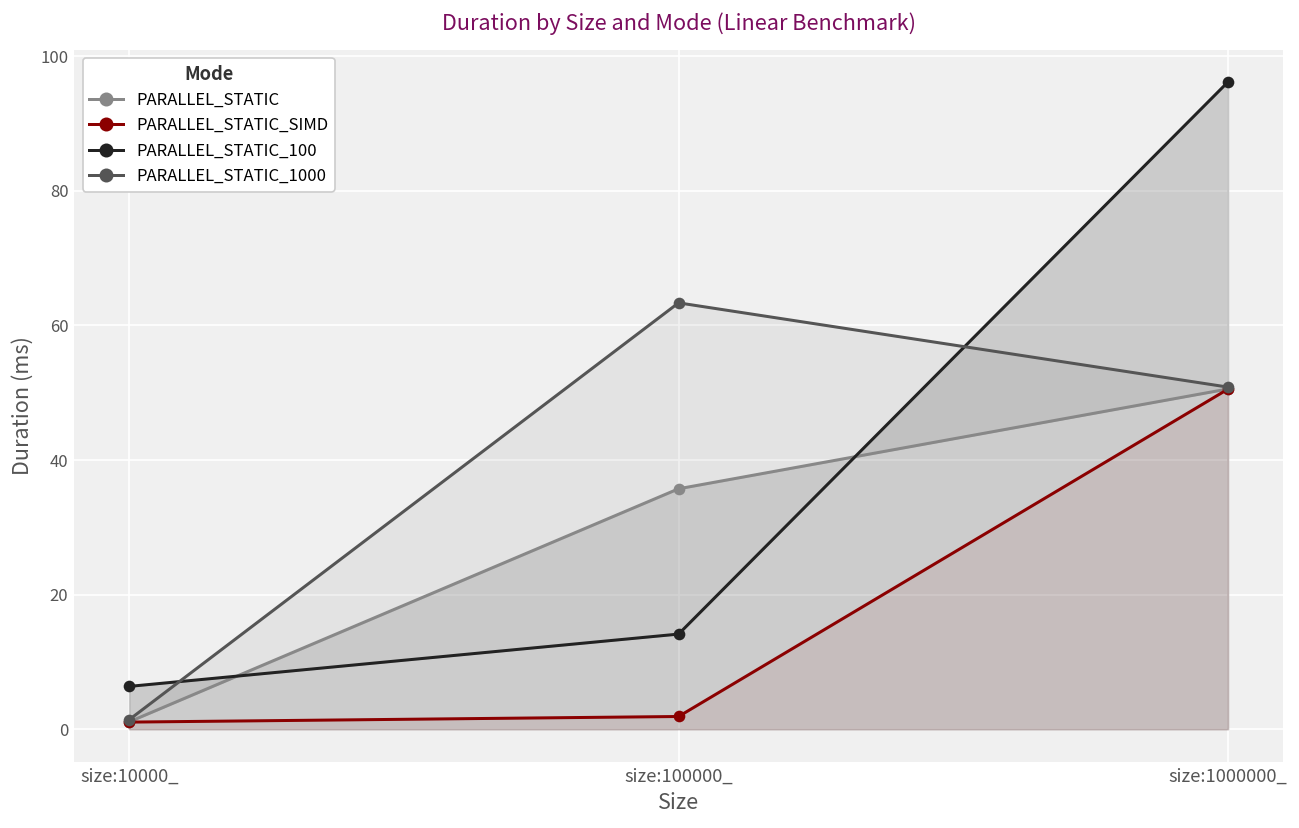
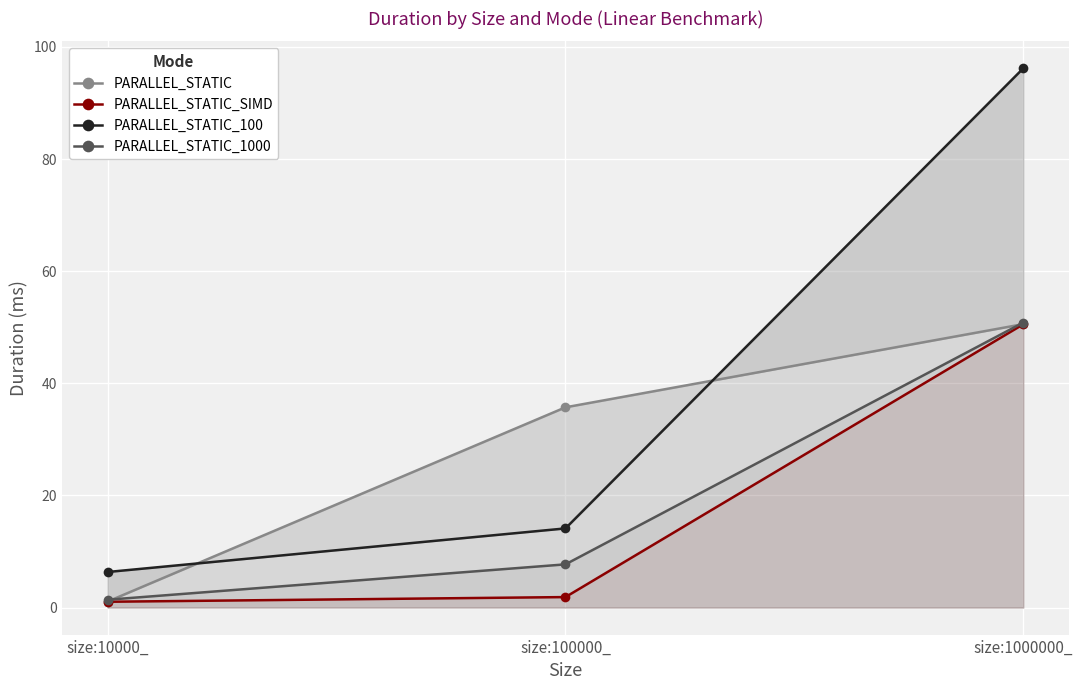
PARALLEL_STATIC_1000, size:100000_: 63 -> 8
